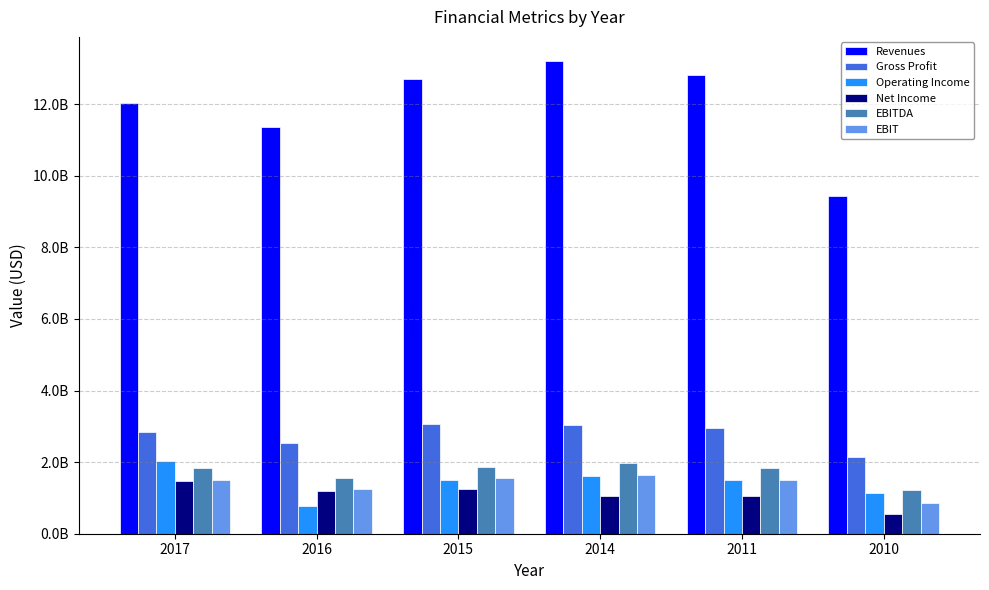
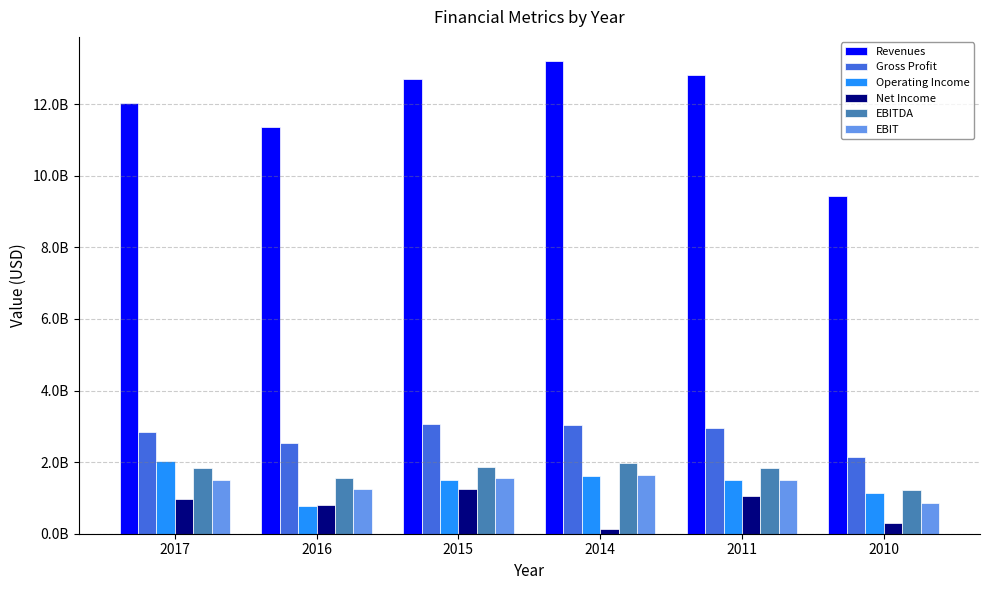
Net Income, 2017: 1500000000 -> 1000000000
Net Income, 2016: 1200000000 -> 800000000
Net Income, 2014: 1000000000 -> 100000000
Net Income, 2010: 600000000 -> 300000000
